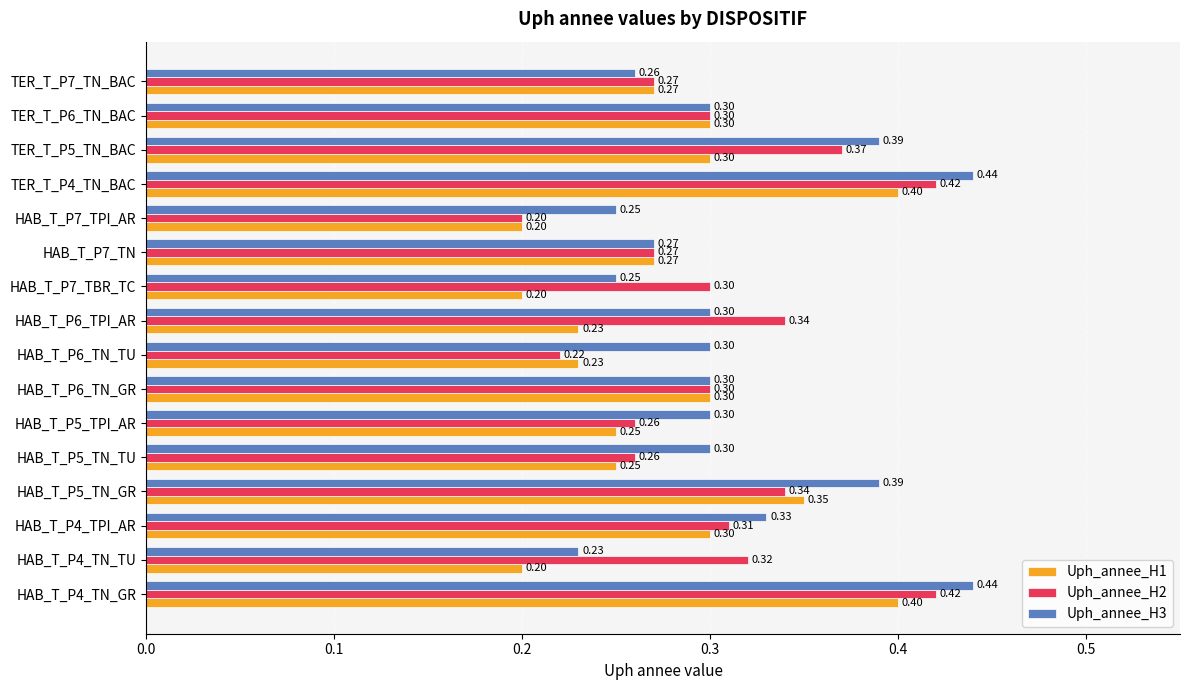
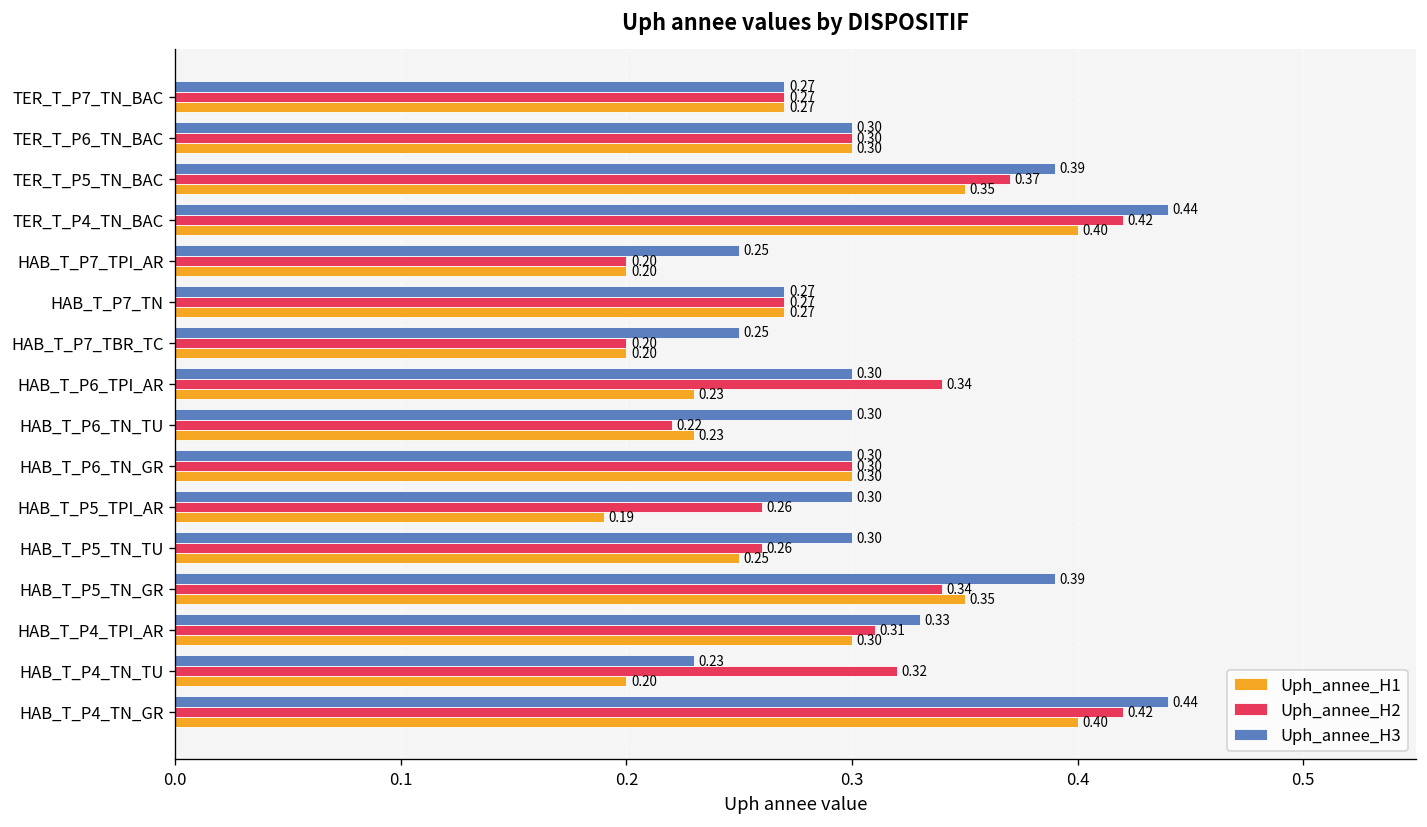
Uph_annee_H3, TER_T_P7_TN_BAC: 0.26 -> 0.27
Uph_annee_H1, TER_T_P5_TN_BAC: 0.30 -> 0.35
Uph_annee_H2, HAB_T_P7_TBR_TC: 0.30 -> 0.20
Uph_annee_H1, HAB_T_P5_TPI_AR: 0.25 -> 0.19
